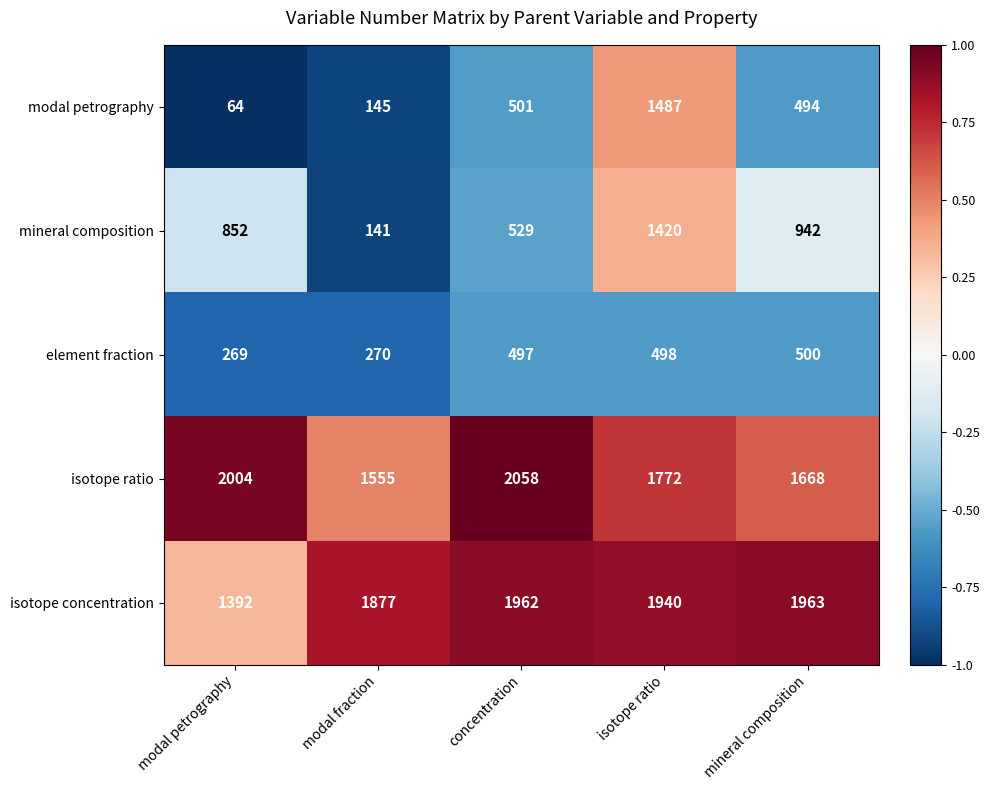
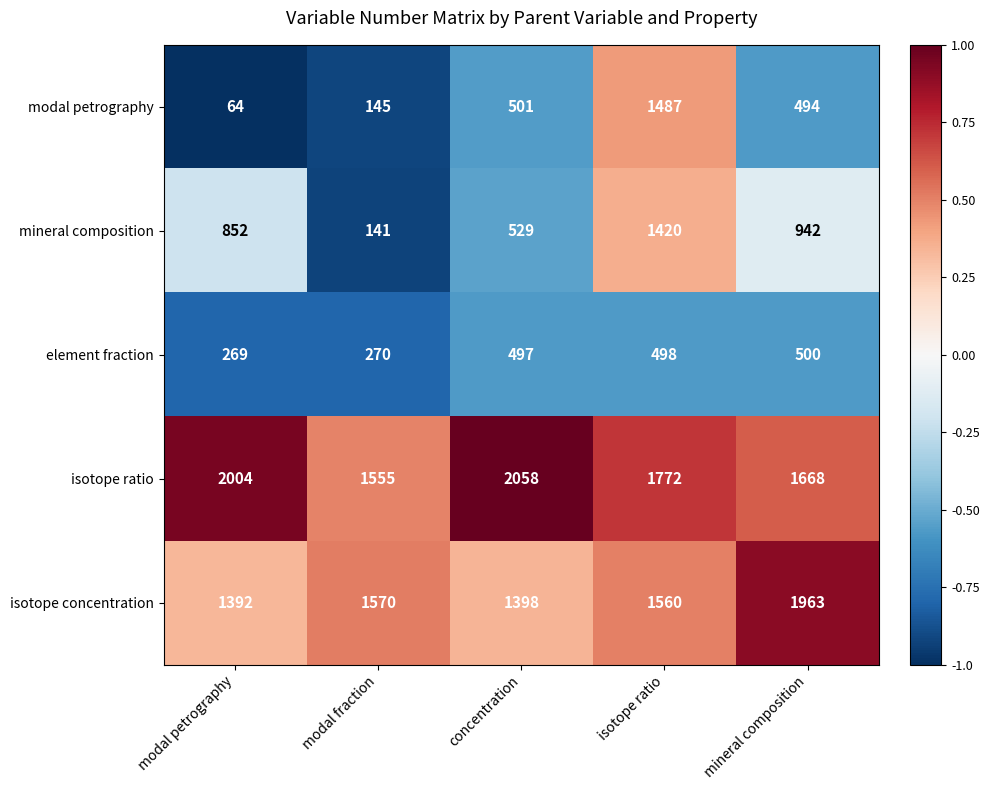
isotope concentration, modal fraction: 1877 -> 1570
isotope concentration, concentration: 1962 -> 1398
isotope concentration, isotope ratio: 1940 -> 1560
